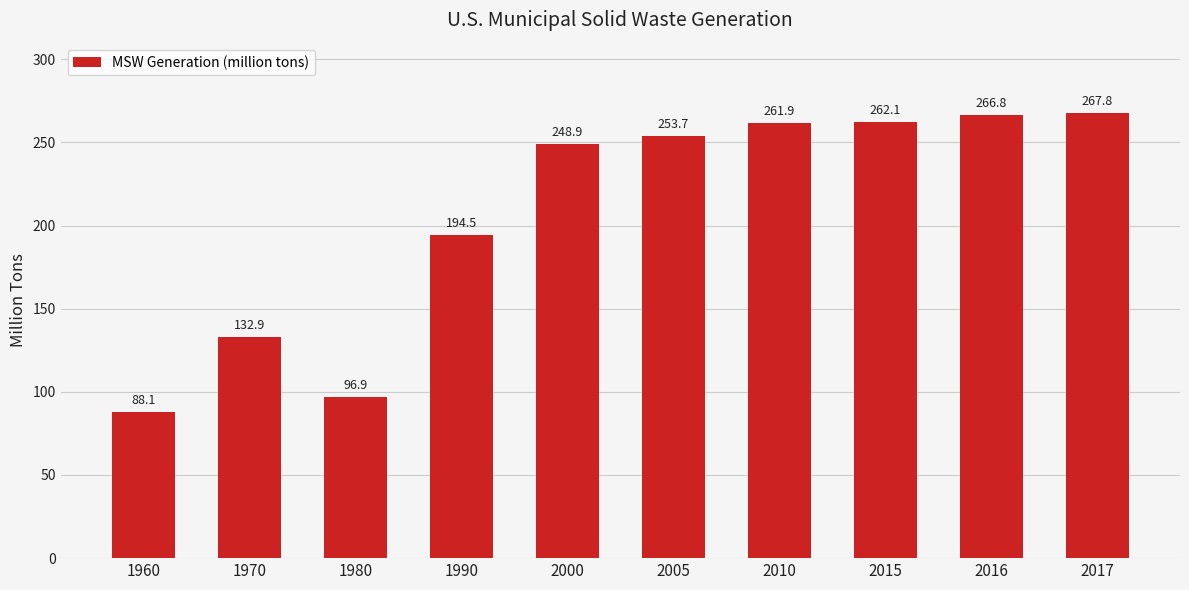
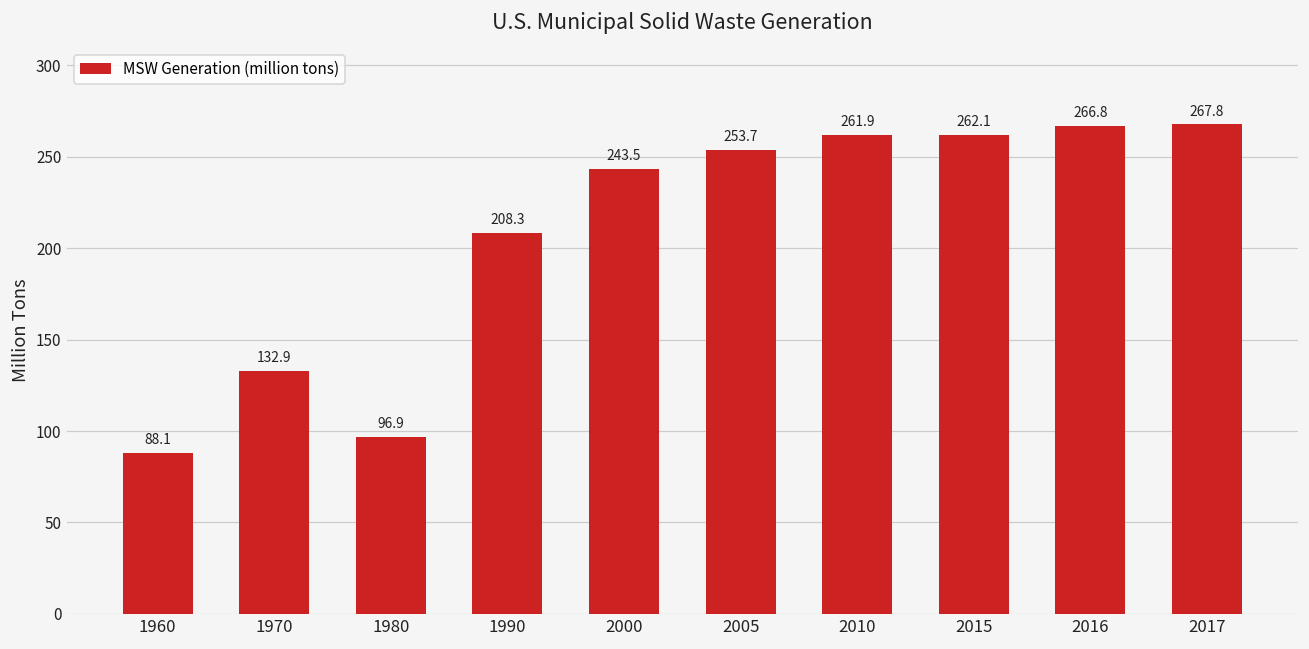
1990: 194.5 -> 208.3
2000: 248.9 -> 243.5
